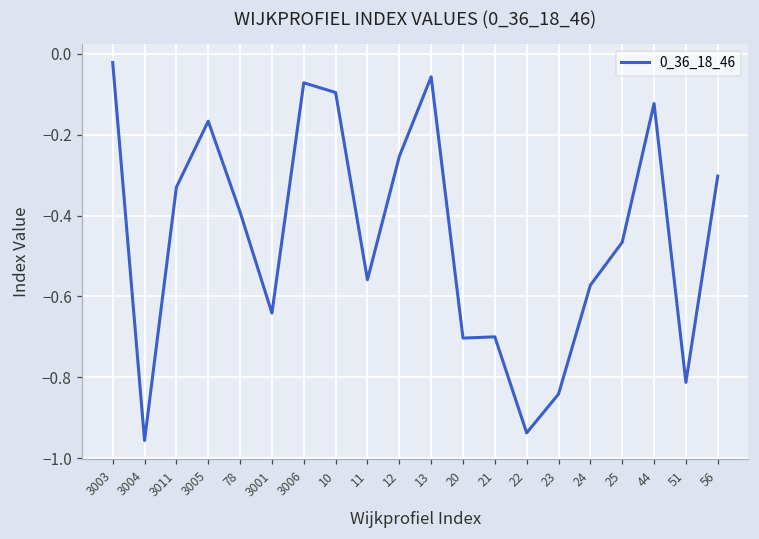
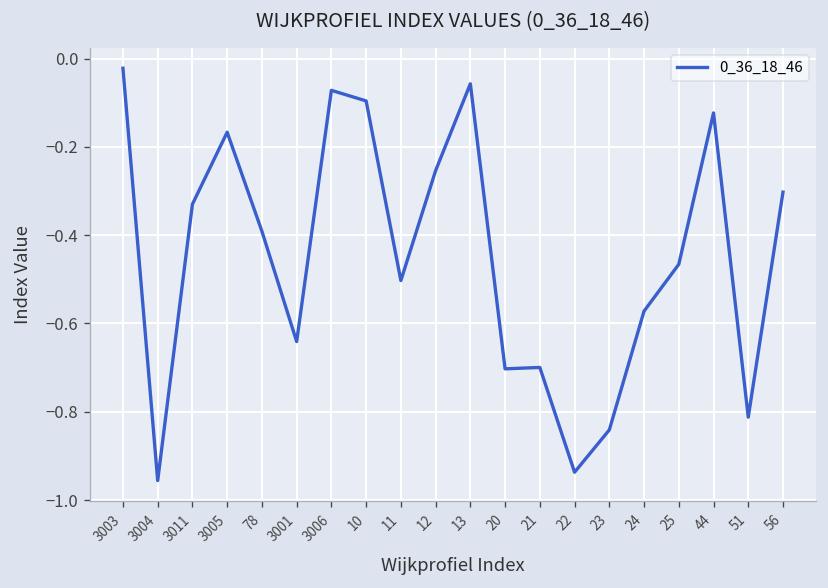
11: -0.56 -> -0.50
